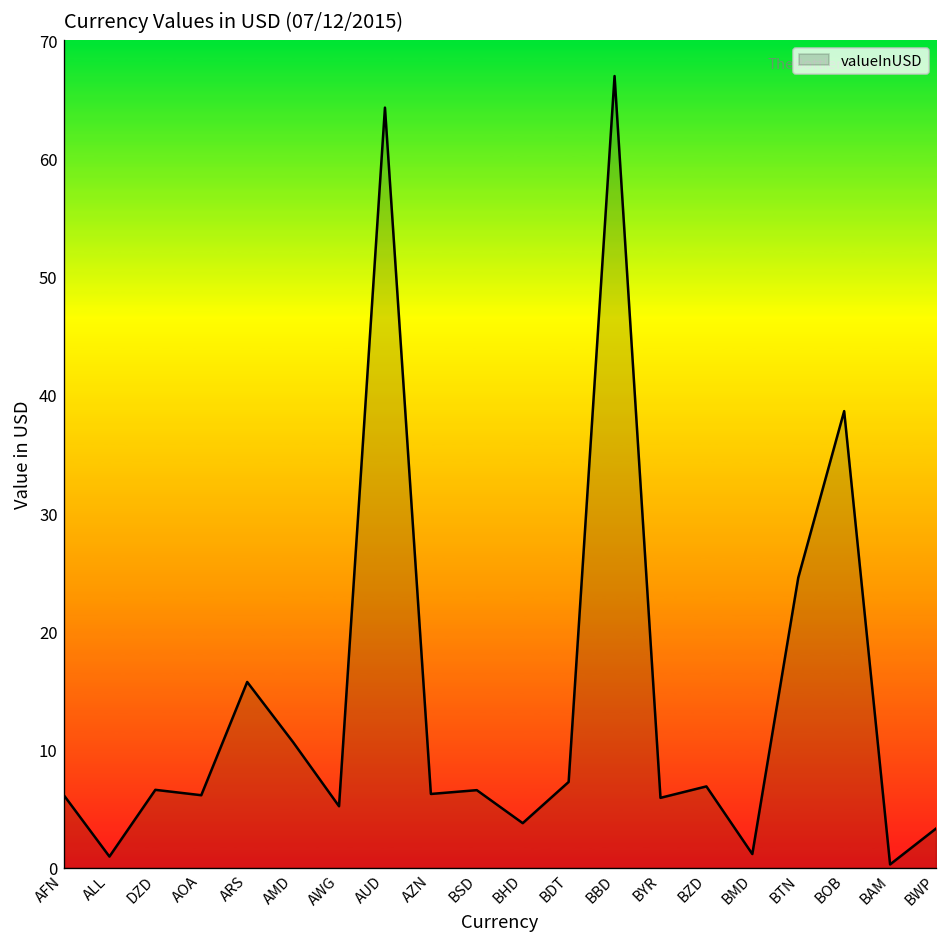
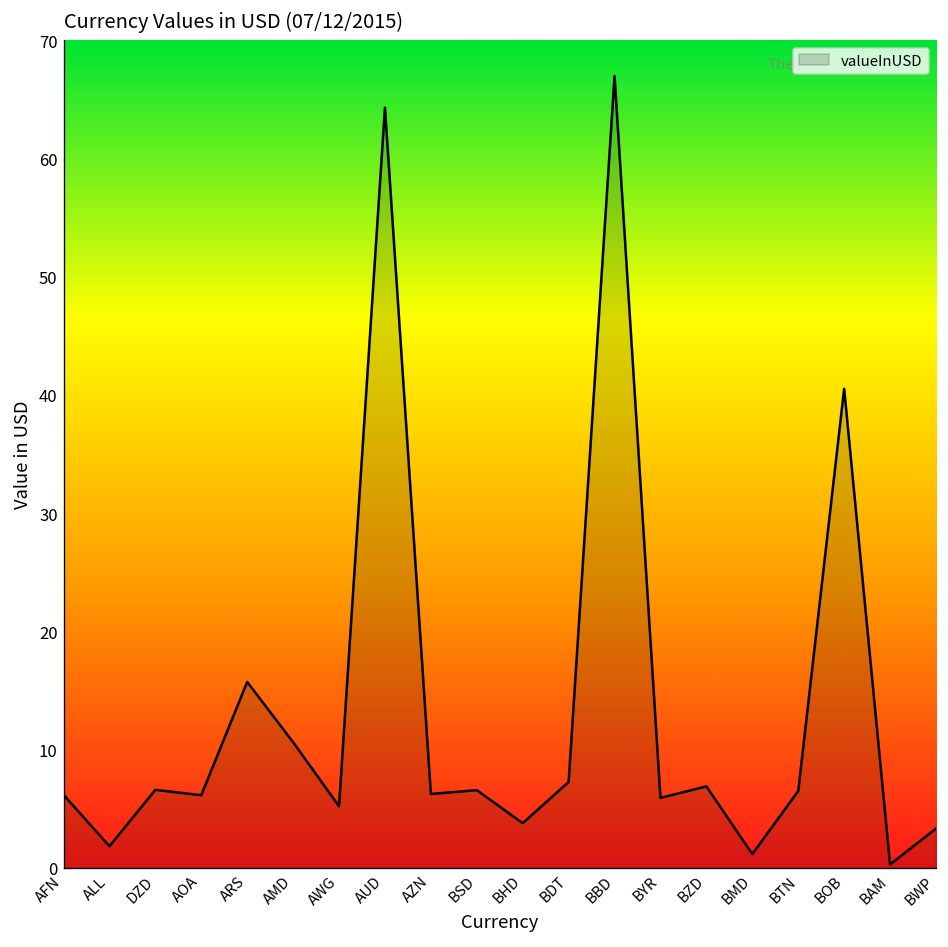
ALL: 1 -> 2
BTN: 25 -> 7
BOB: 39 -> 41
